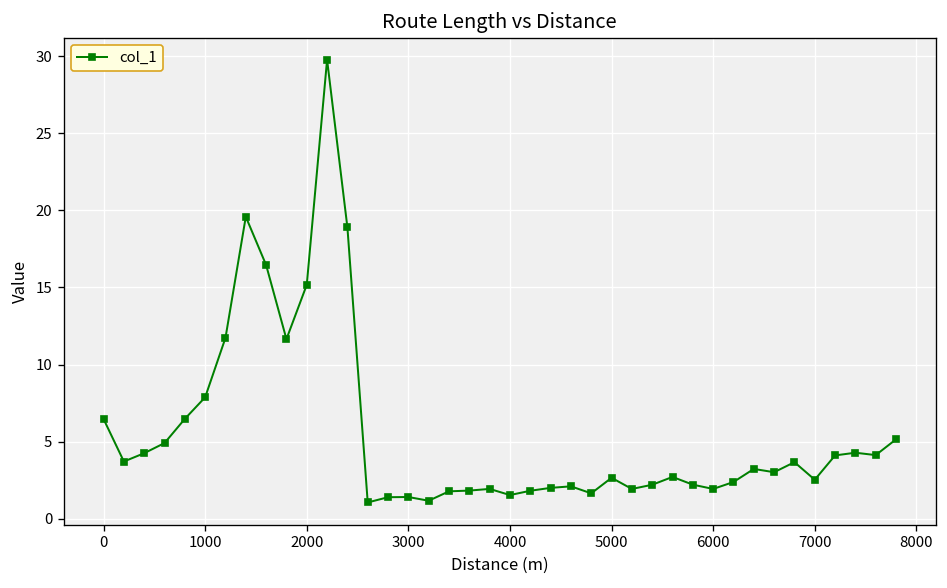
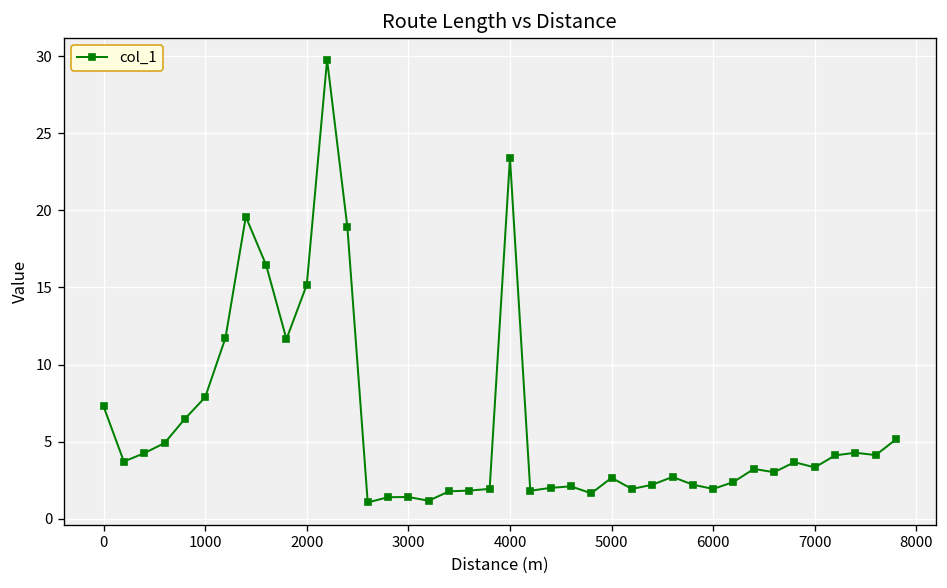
0: 6.5 -> 7.3
4000: 1.5 -> 23.4
7000: 2.5 -> 3.3
